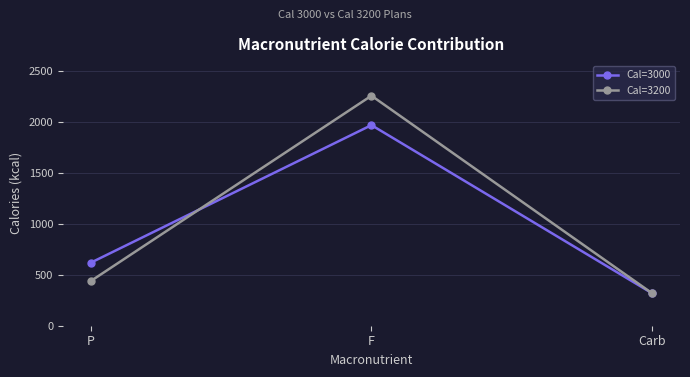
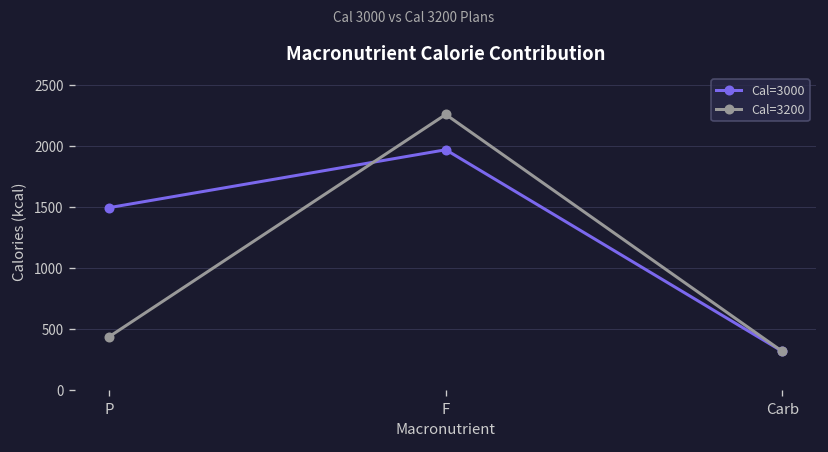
Cal=3000, P: 620 -> 1500
